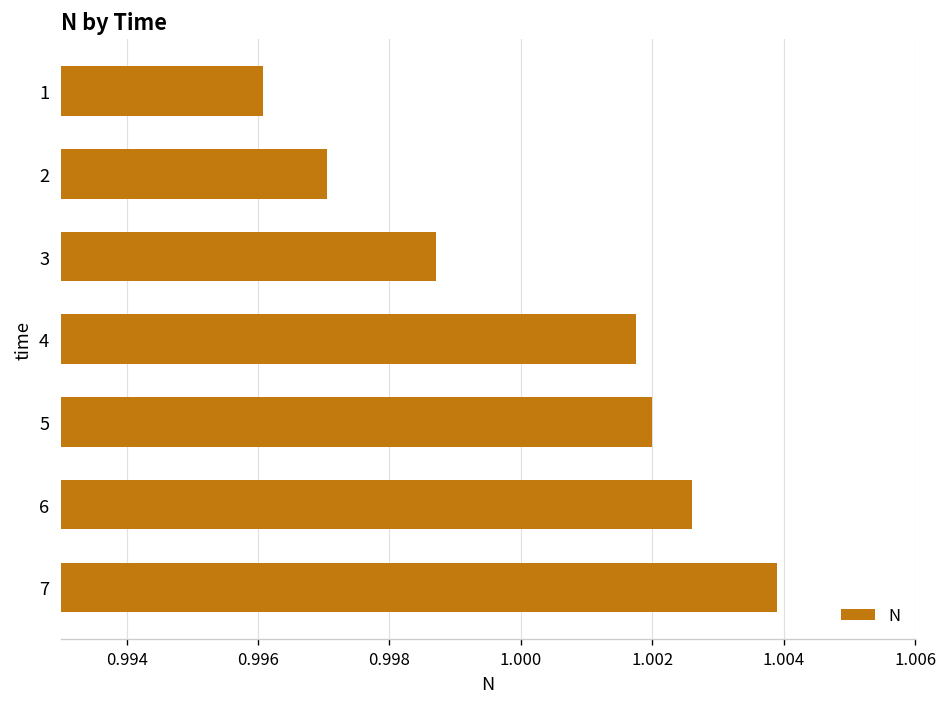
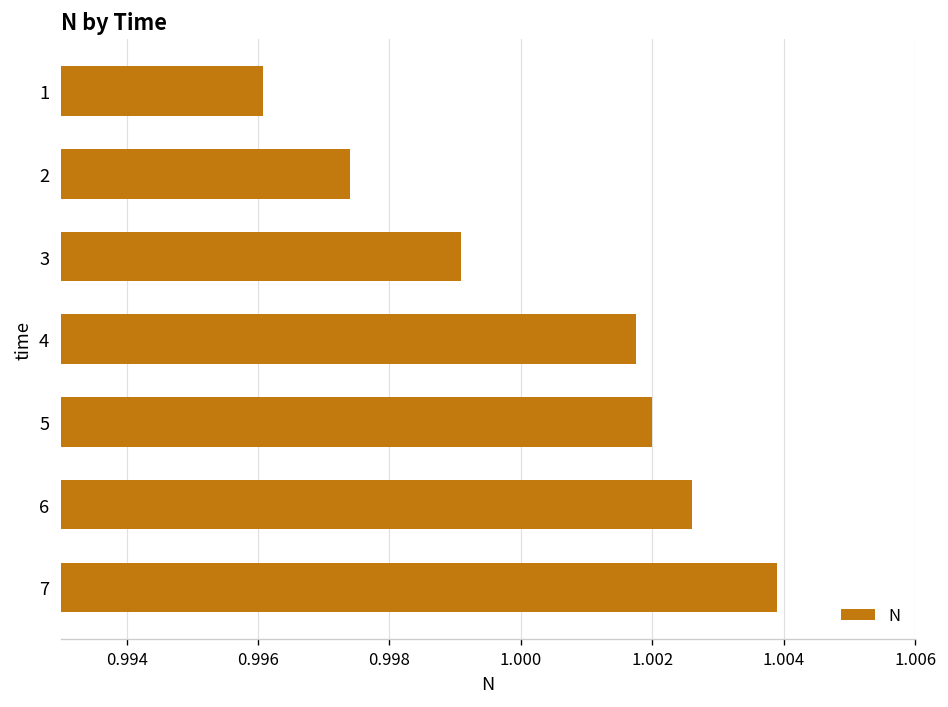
2: 0.9970 -> 0.9974
3: 0.9987 -> 0.9991
